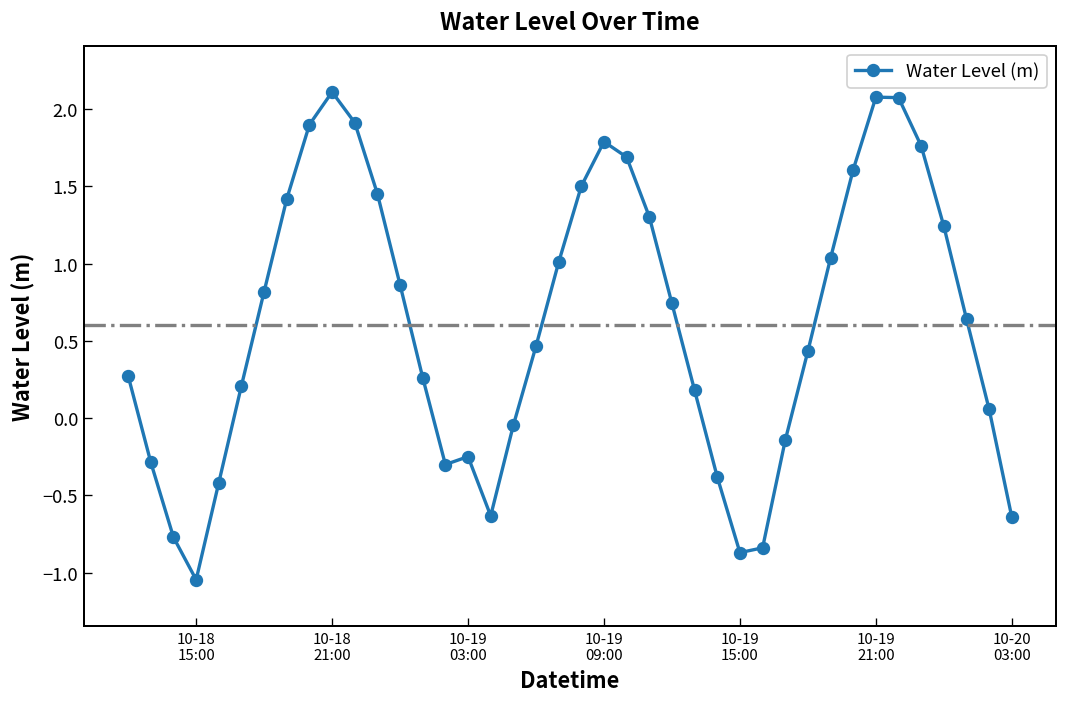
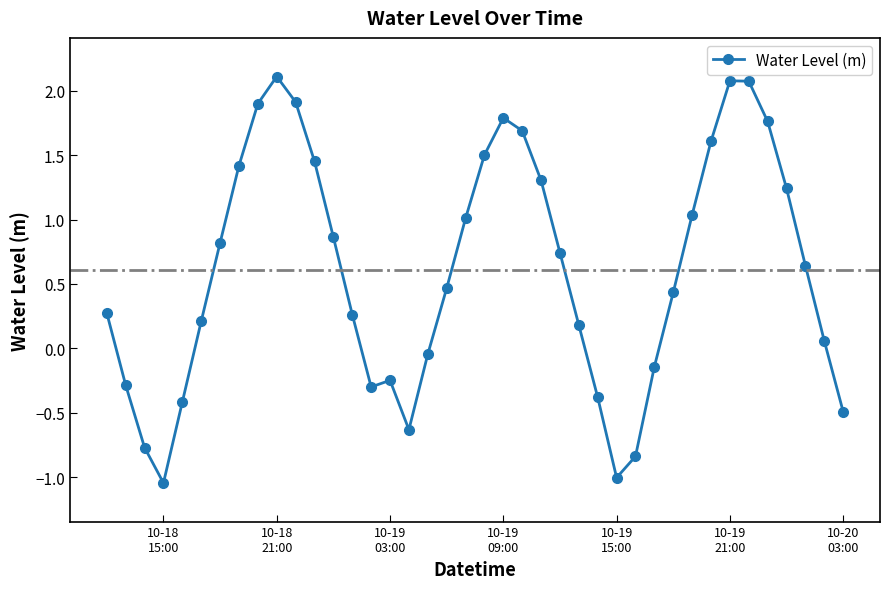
10-19 15:00: -0.87 -> -1.01
10-20 03:00: -0.64 -> -0.49
